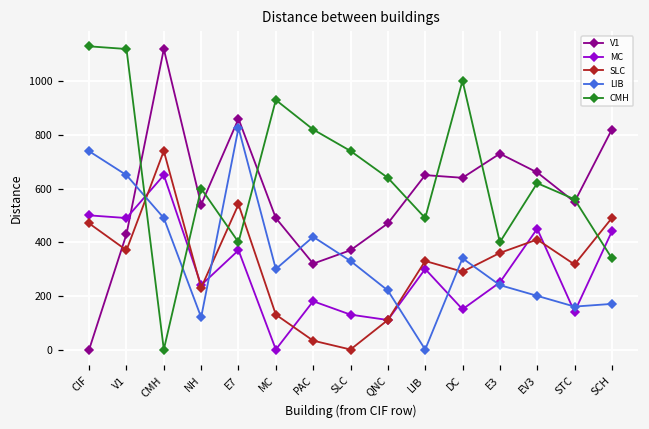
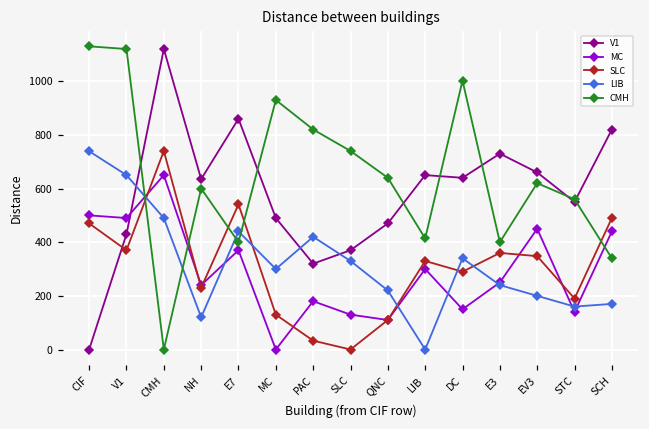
V1, NH: 540 -> 640
LIB, E7: 830 -> 440
CMH, LIB: 490 -> 410
SLC, EV3: 410 -> 350
SLC, STC: 320 -> 190
